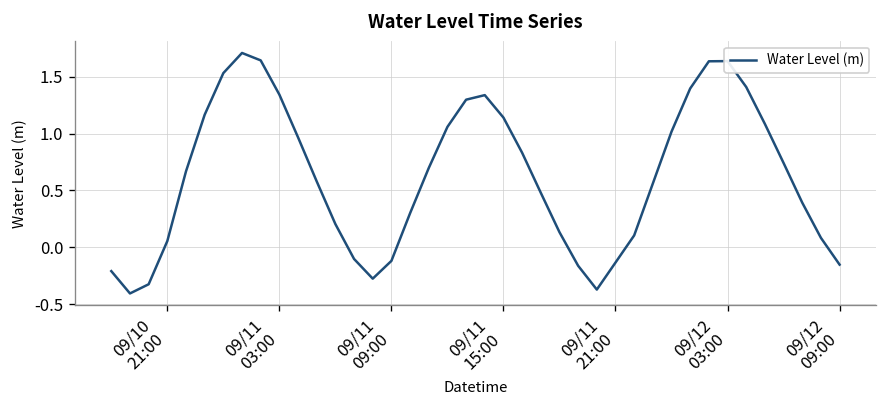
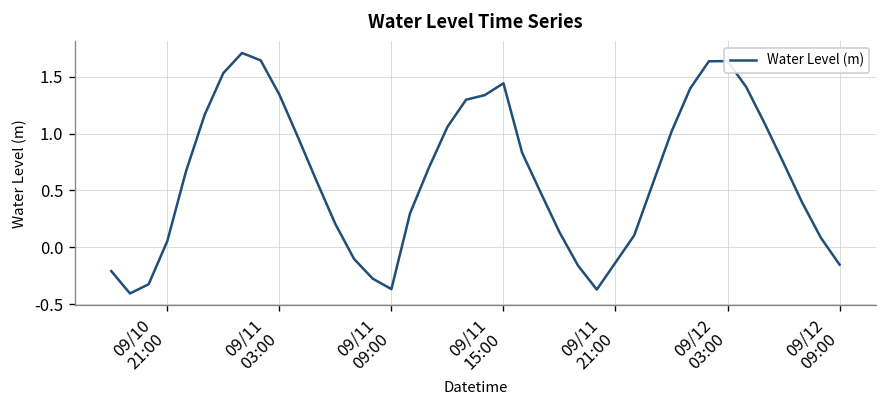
09/11 09:00: -0.1 -> -0.4
09/11 15:00: 1.1 -> 1.4
